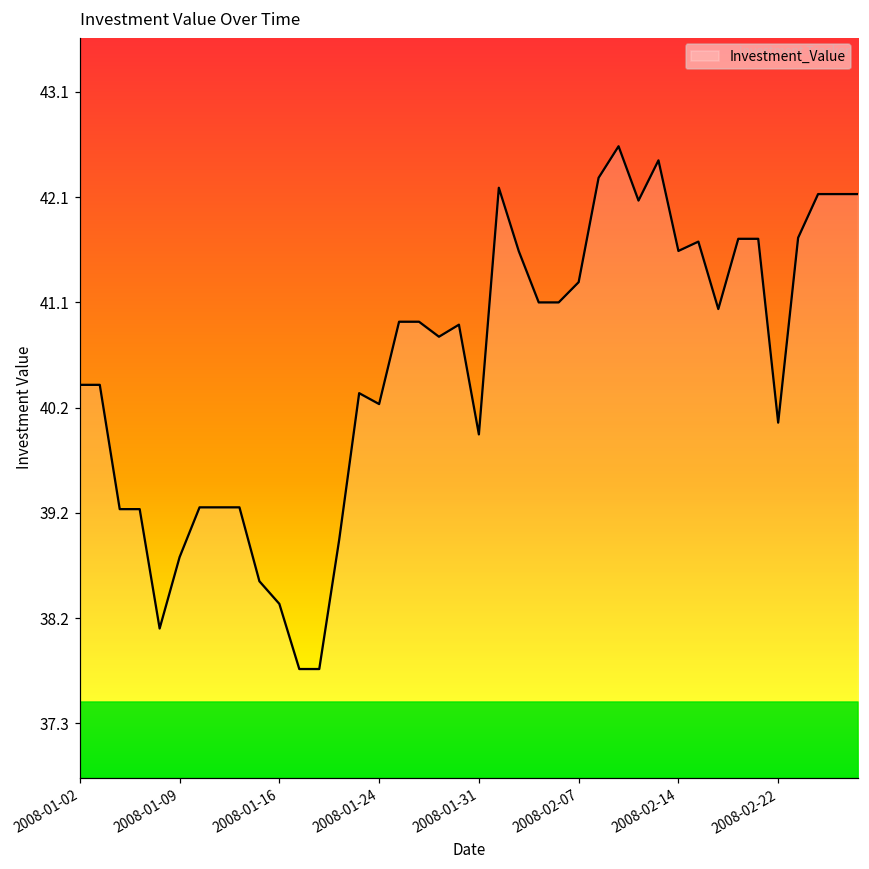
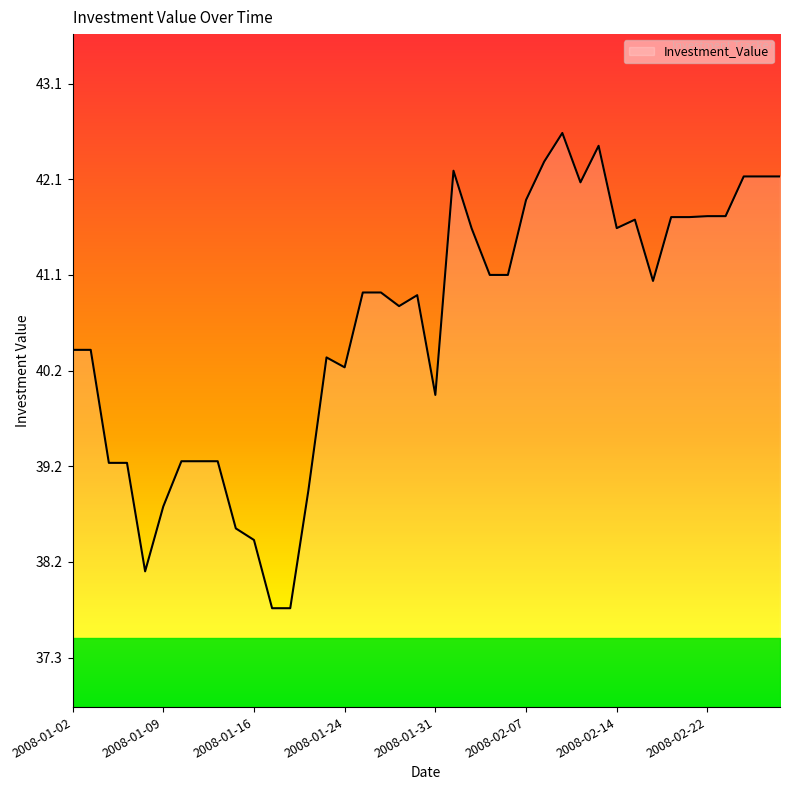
Investment_Value, 2008-01-16: 38.4 -> 38.5
Investment_Value, 2008-02-07: 41.3 -> 41.9
Investment_Value, 2008-02-22: 40.0 -> 41.7
